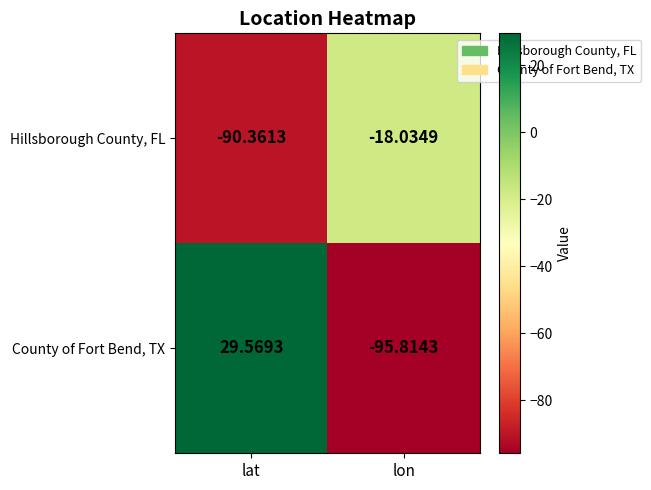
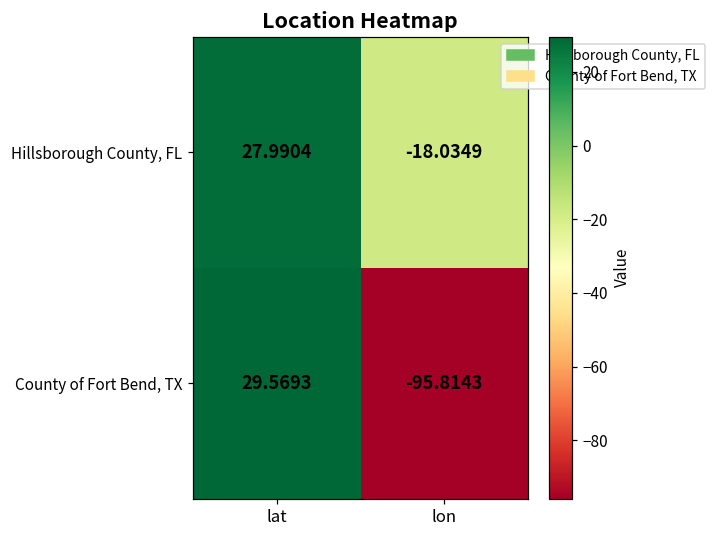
Hillsborough County, FL, lat: -90.3613 -> 27.9904
